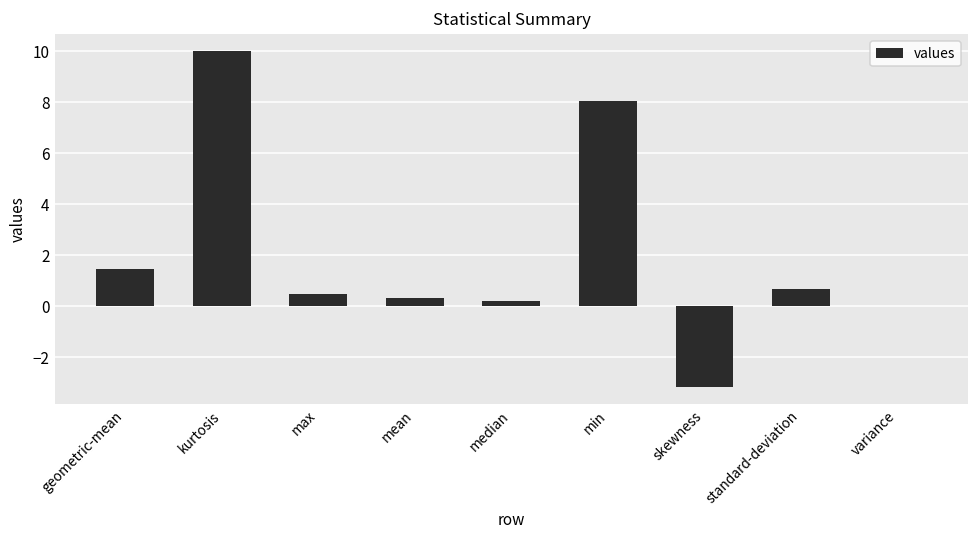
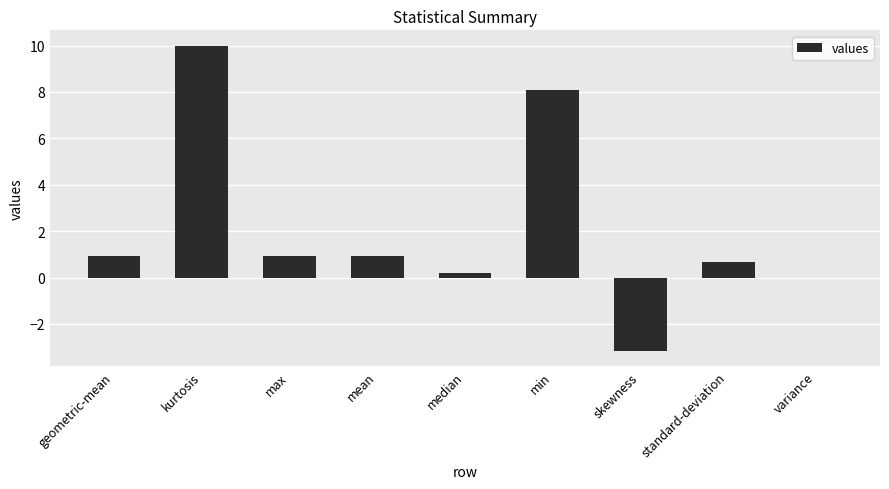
geometric-mean: 1.4 -> 0.9
max: 0.5 -> 0.9
mean: 0.3 -> 0.9
